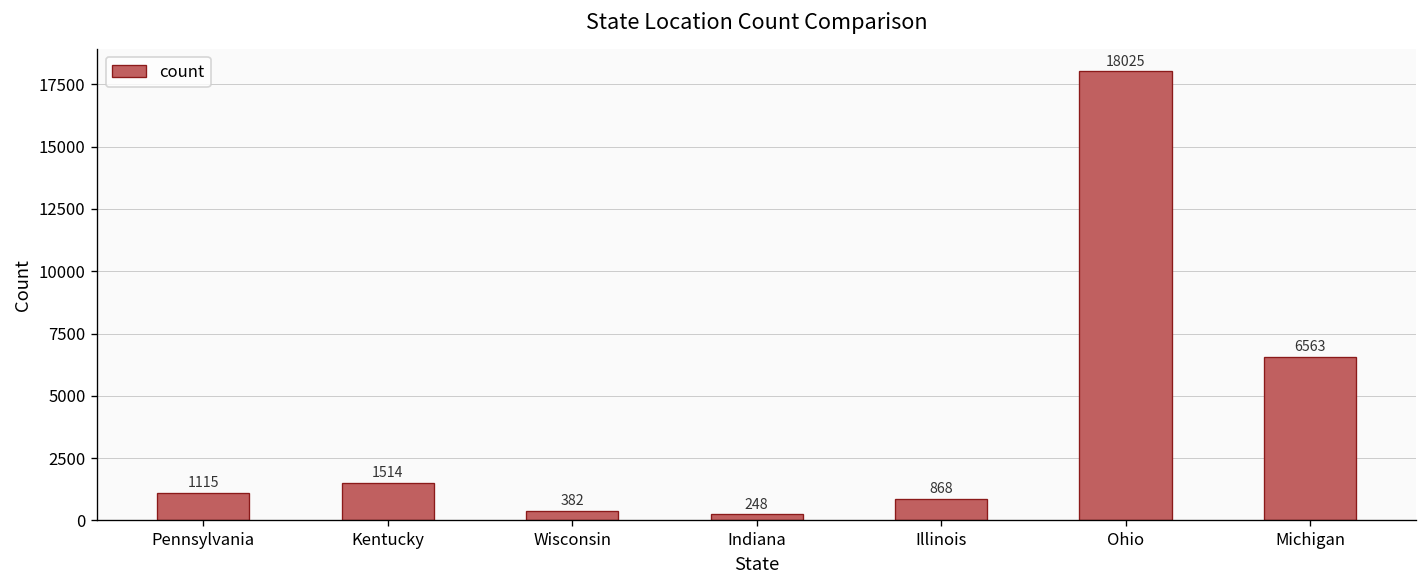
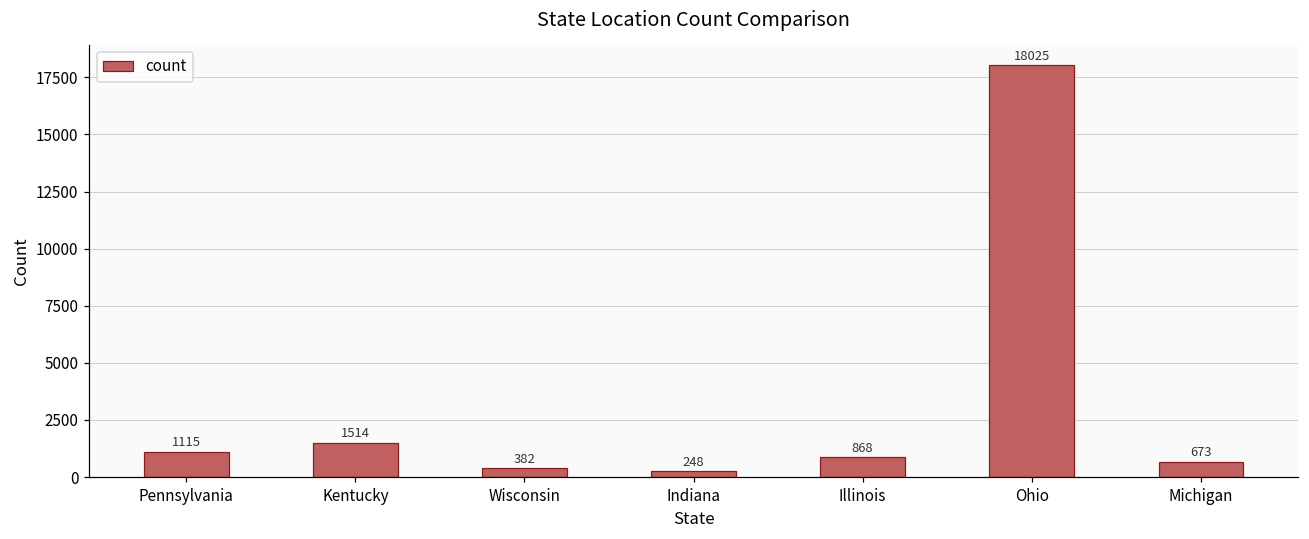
Michigan: 6563 -> 673
